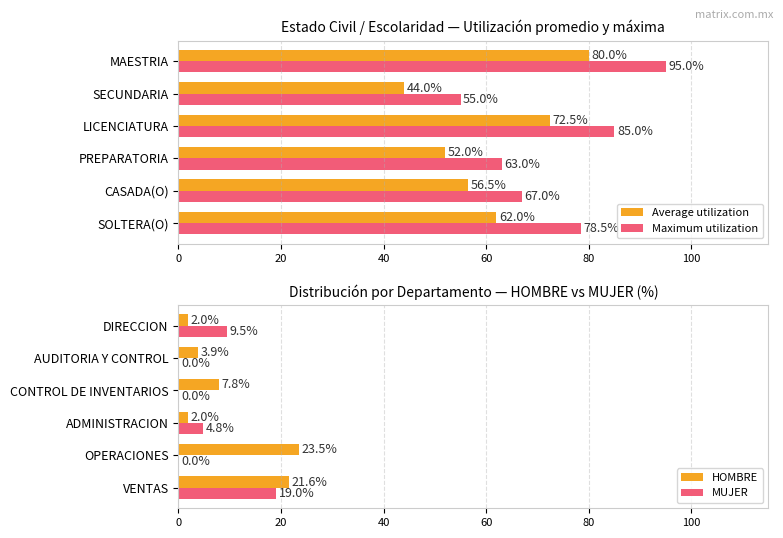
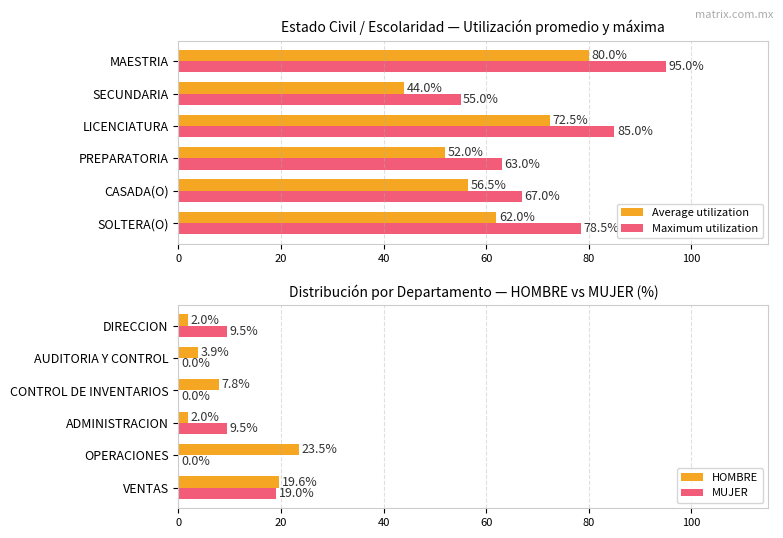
Distribución por Departamento — HOMBRE vs MUJER (%), MUJER, ADMINISTRACION: 4.8% -> 9.5%
Distribución por Departamento — HOMBRE vs MUJER (%), HOMBRE, VENTAS: 21.6% -> 19.6%
